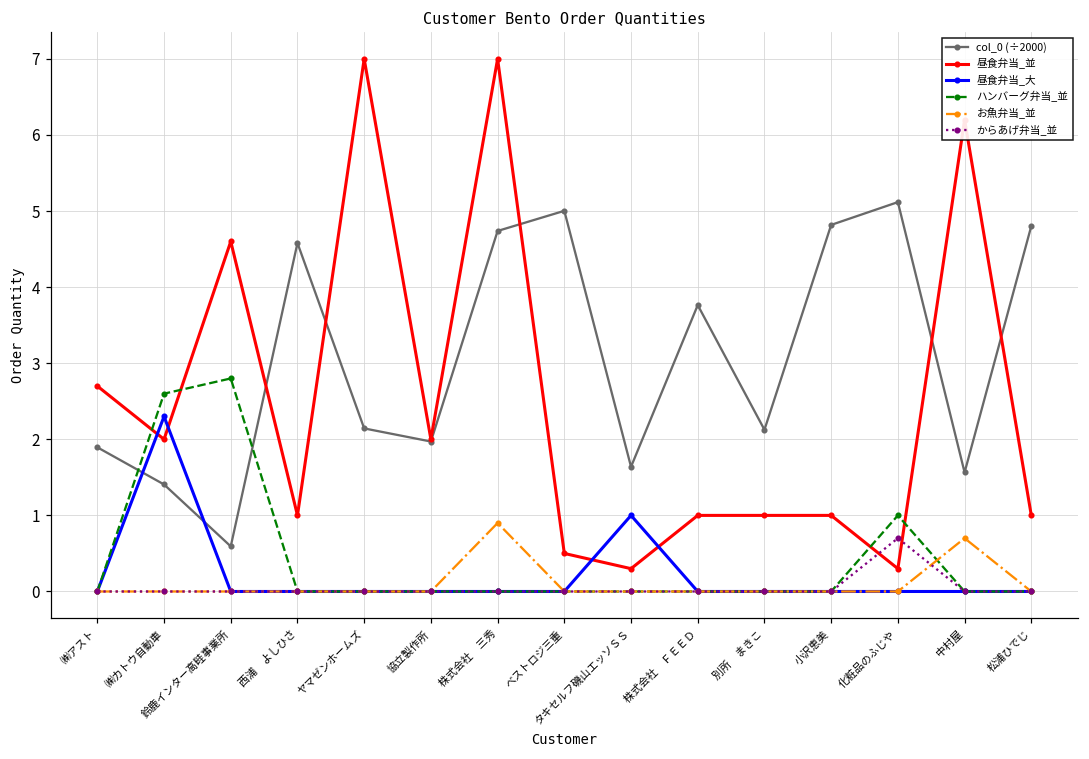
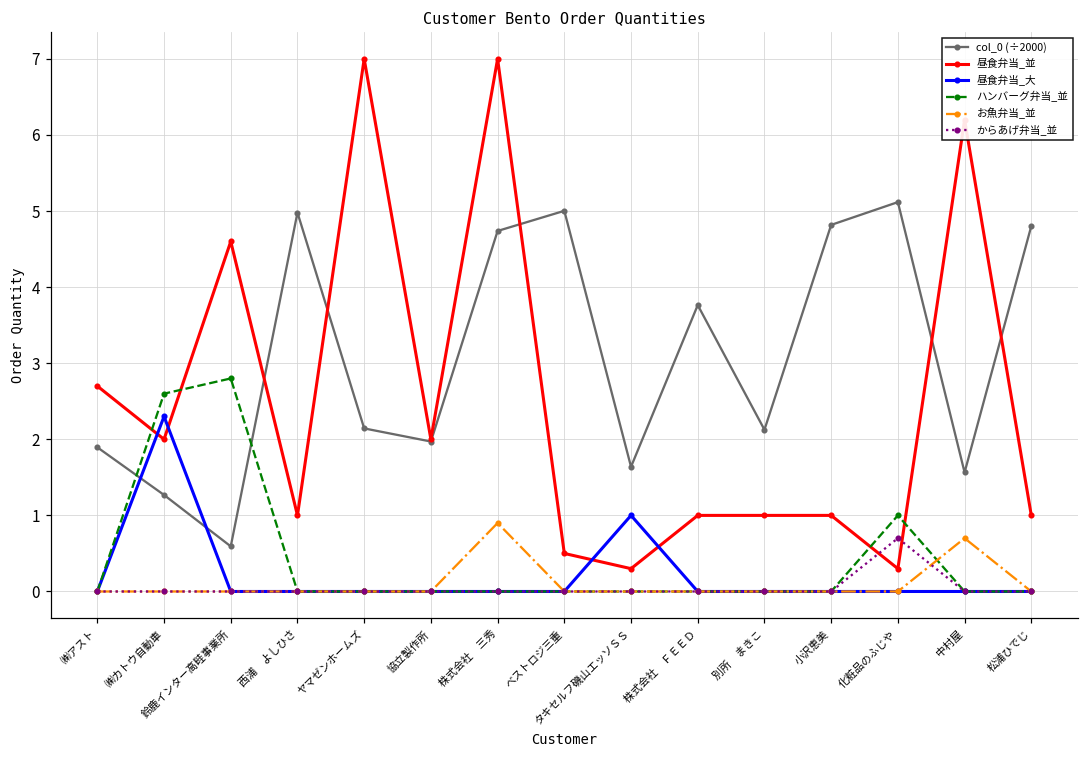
col_0 (÷2000), ㈱カトウ自動車: 1.4 -> 1.3
col_0 (÷2000), 西浦 よしひさ: 4.6 -> 5.0
